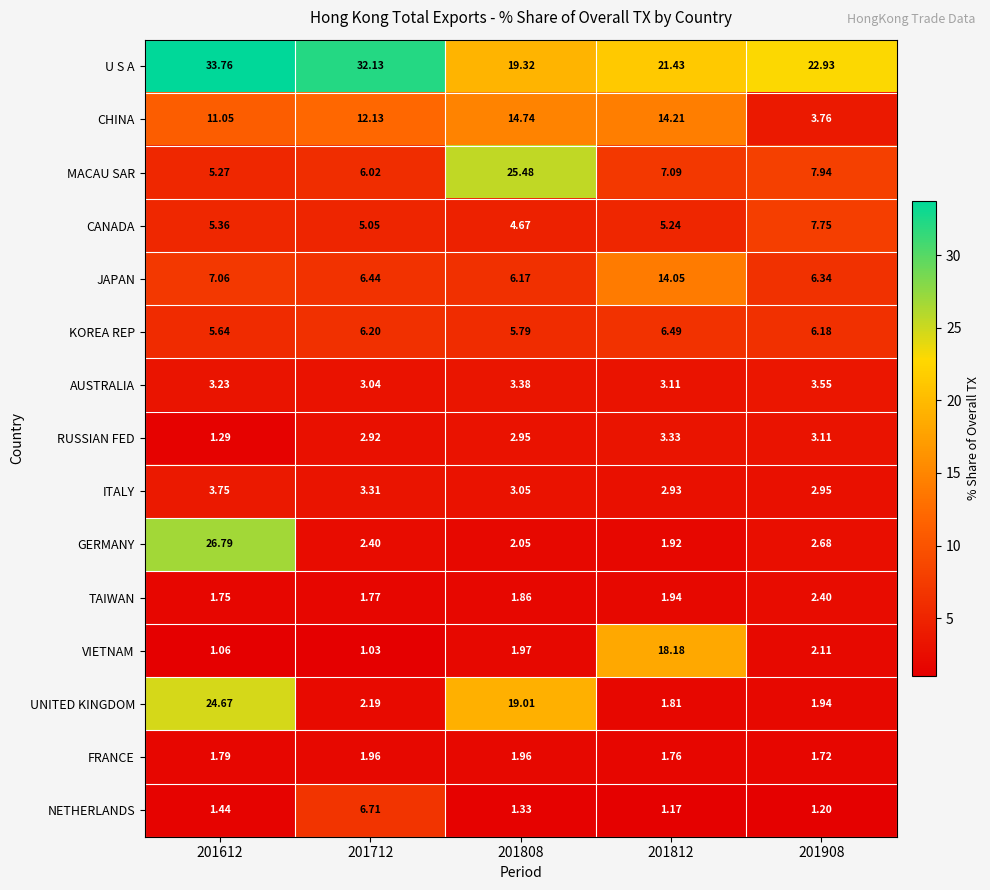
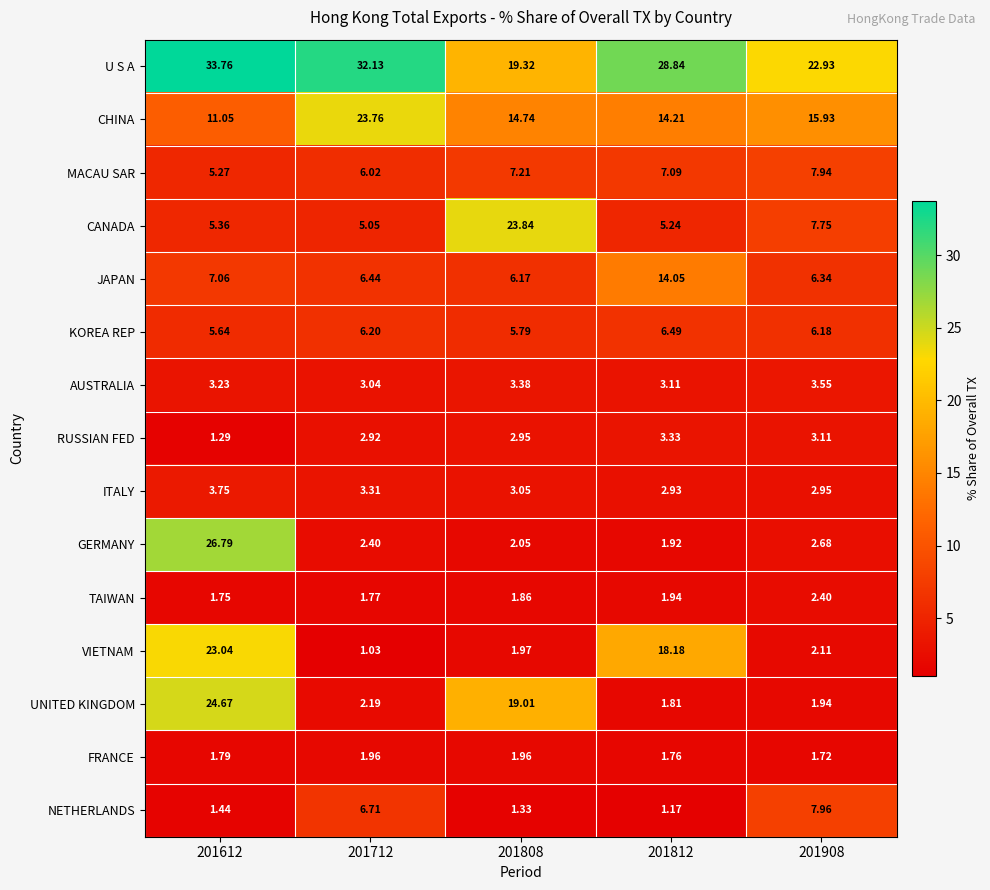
U S A, 201812: 21.43 -> 28.84
CHINA, 201712: 12.13 -> 23.76
CHINA, 201908: 3.76 -> 15.93
MACAU SAR, 201808: 25.48 -> 7.21
CANADA, 201808: 4.67 -> 23.84
VIETNAM, 201612: 1.06 -> 23.04
NETHERLANDS, 201908: 1.20 -> 7.96
